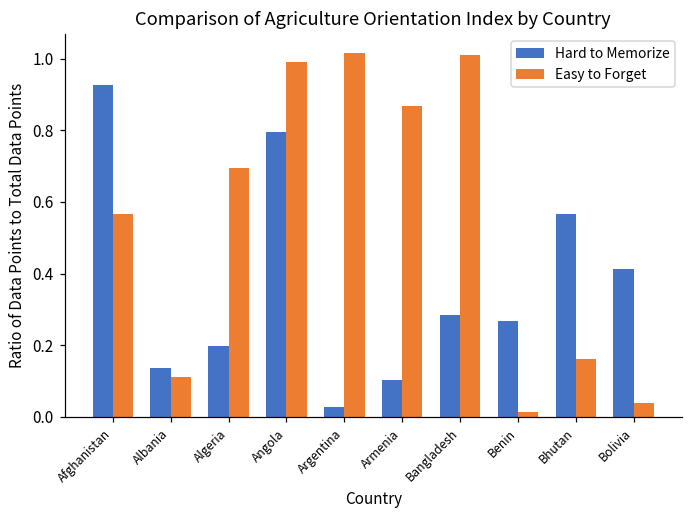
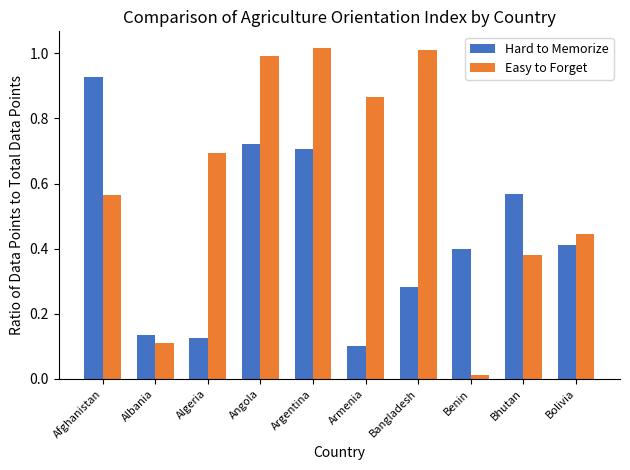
Hard to Memorize, Algeria: 0.20 -> 0.12
Hard to Memorize, Angola: 0.80 -> 0.72
Hard to Memorize, Argentina: 0.03 -> 0.71
Hard to Memorize, Benin: 0.27 -> 0.40
Easy to Forget, Bhutan: 0.16 -> 0.38
Easy to Forget, Bolivia: 0.04 -> 0.45
